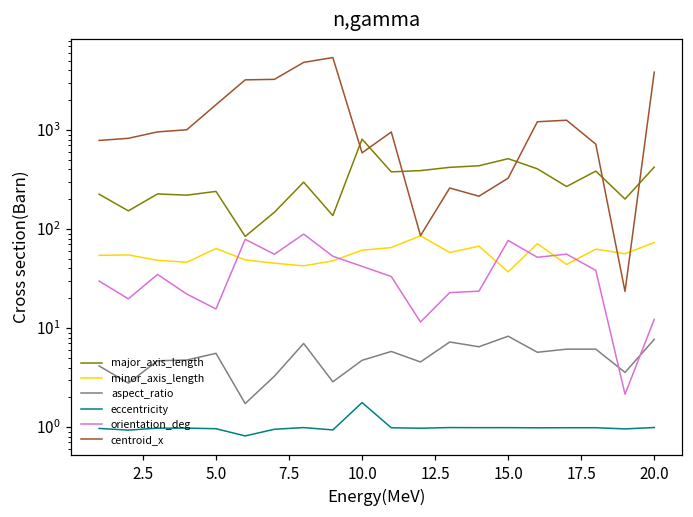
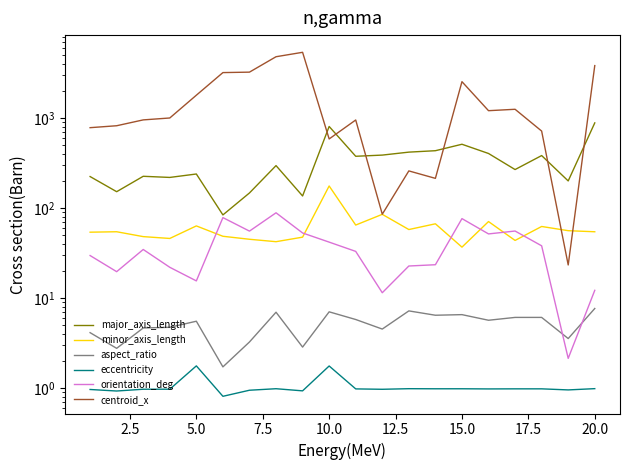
eccentricity, 5.0: 1.0 -> 1.8
minor_axis_length, 10.0: 60 -> 180
aspect_ratio, 10.0: 5 -> 7
aspect_ratio, 15.0: 8 -> 7
centroid_x, 15.0: 330 -> 2500
major_axis_length, 20.0: 400 -> 900
minor_axis_length, 20.0: 70 -> 50
